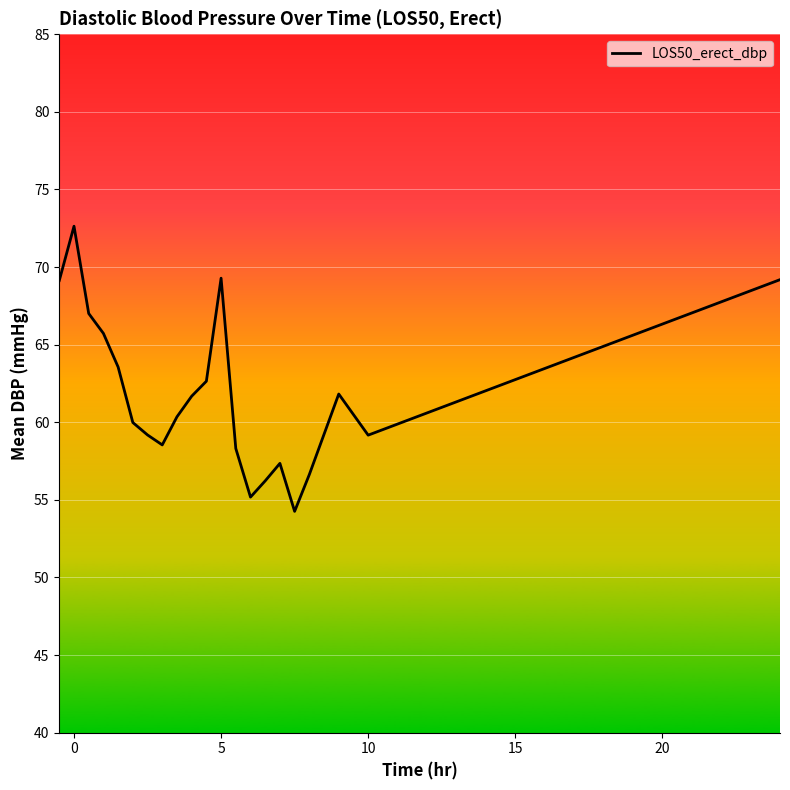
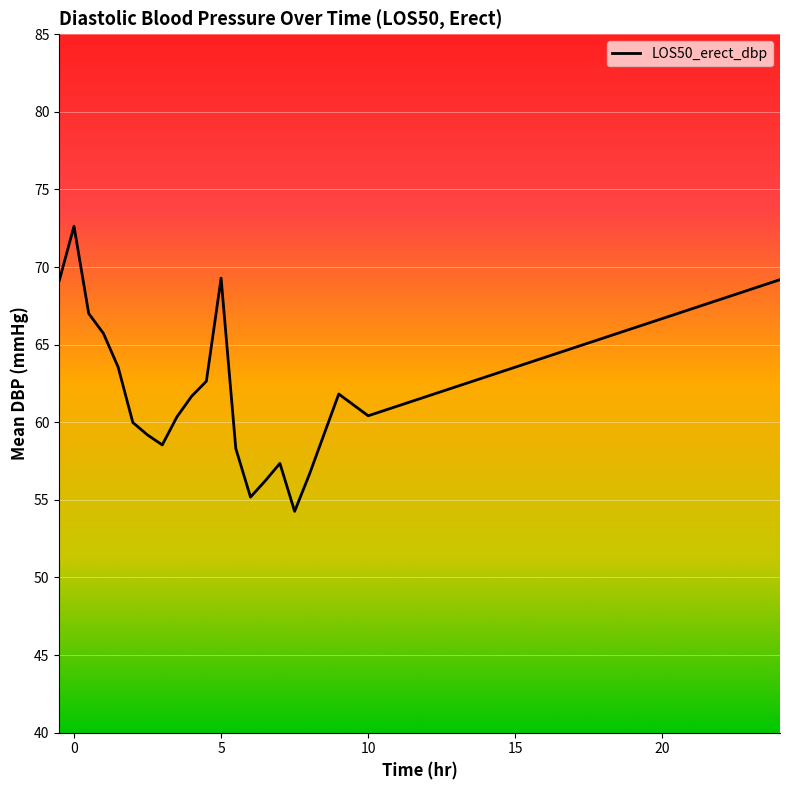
10: 59.2 -> 60.4
